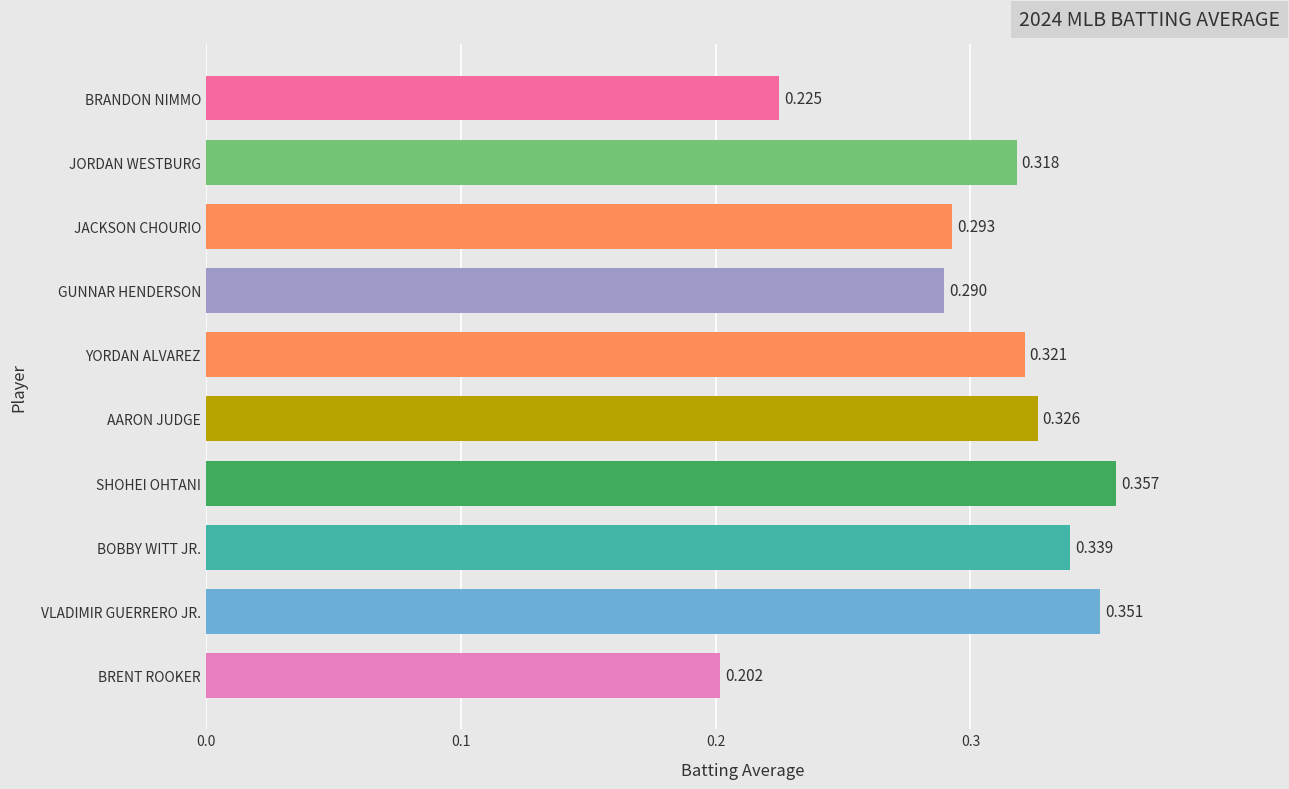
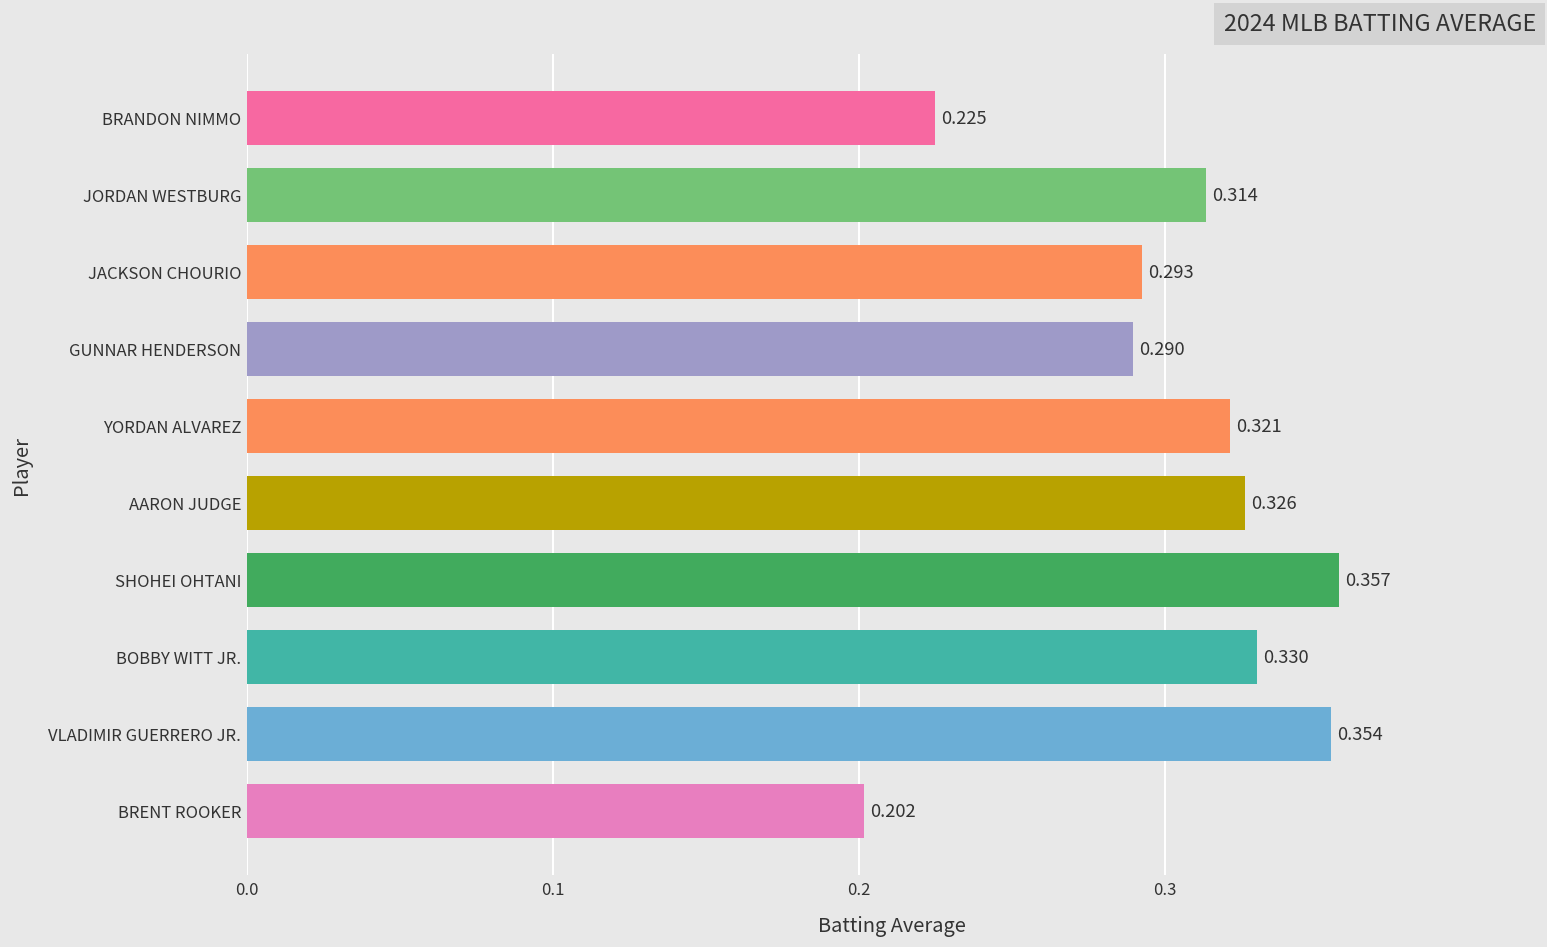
JORDAN WESTBURG: 0.318 -> 0.314
BOBBY WITT JR.: 0.339 -> 0.330
VLADIMIR GUERRERO JR.: 0.351 -> 0.354
